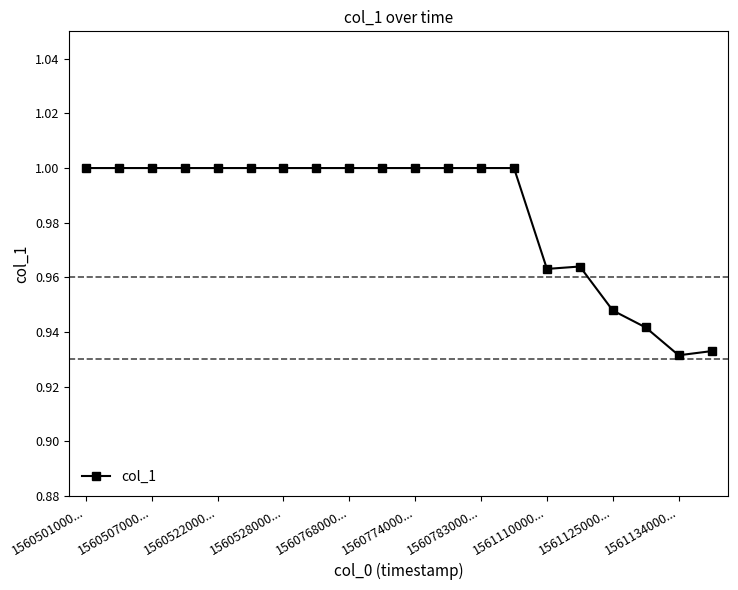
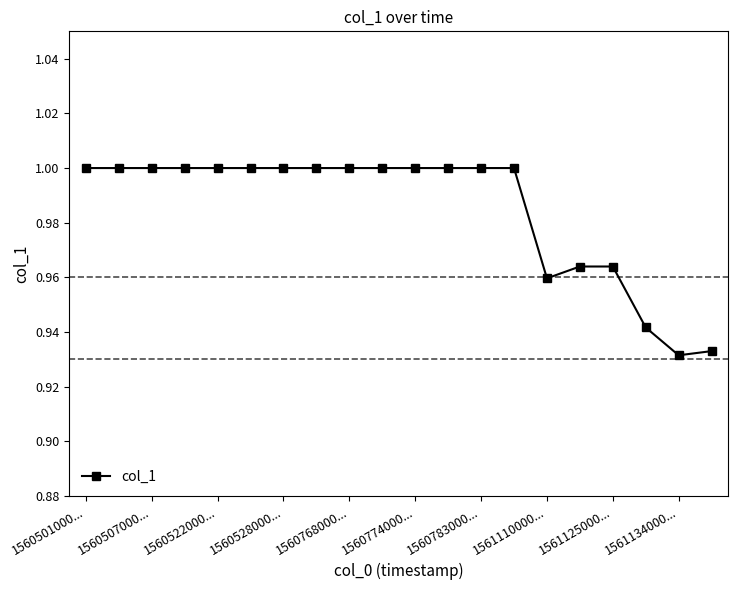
1561110000...: 0.963 -> 0.960
1561125000...: 0.948 -> 0.964
